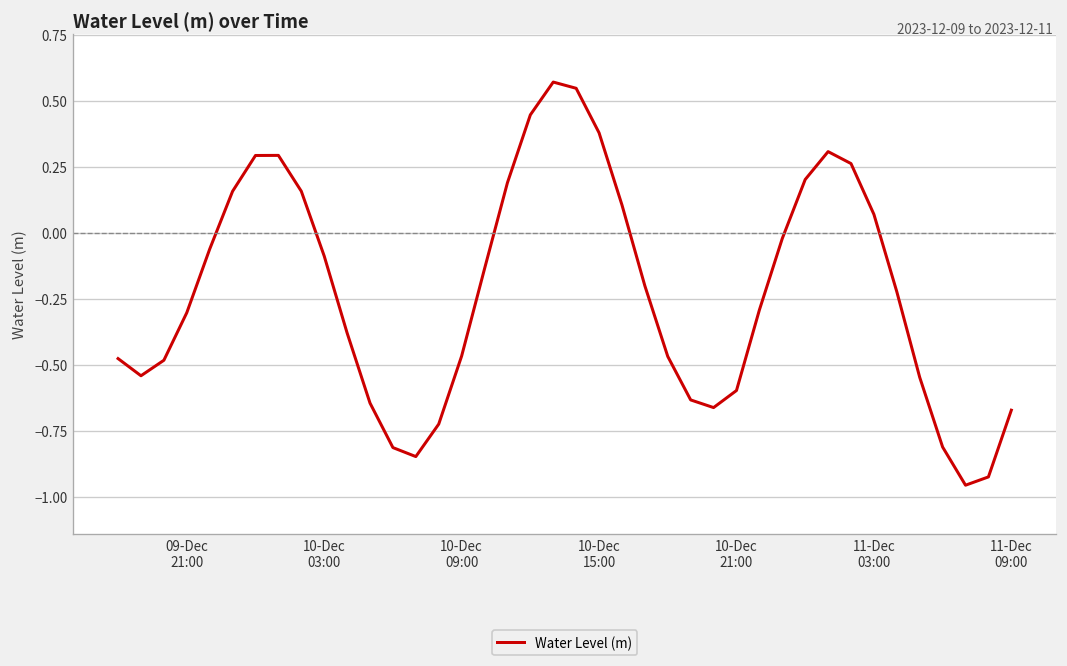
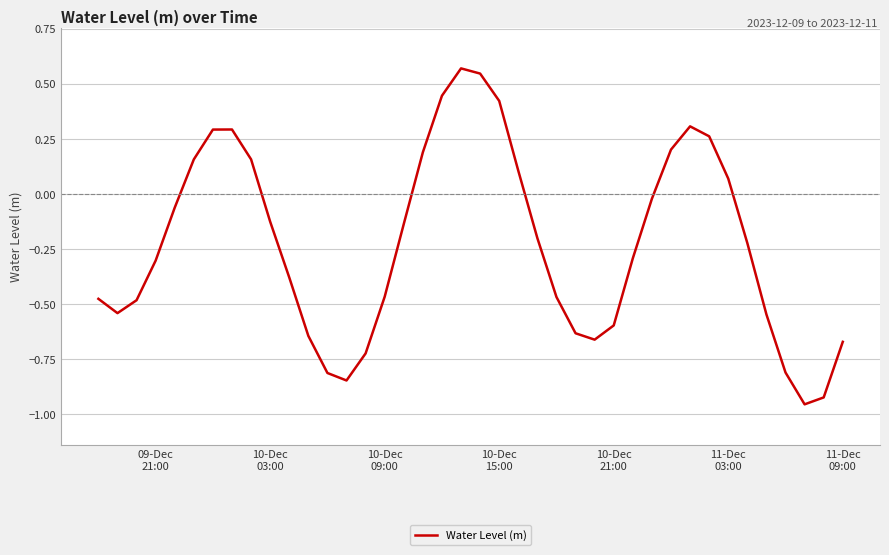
10-Dec 03:00: -0.09 -> -0.13
10-Dec 15:00: 0.38 -> 0.42
